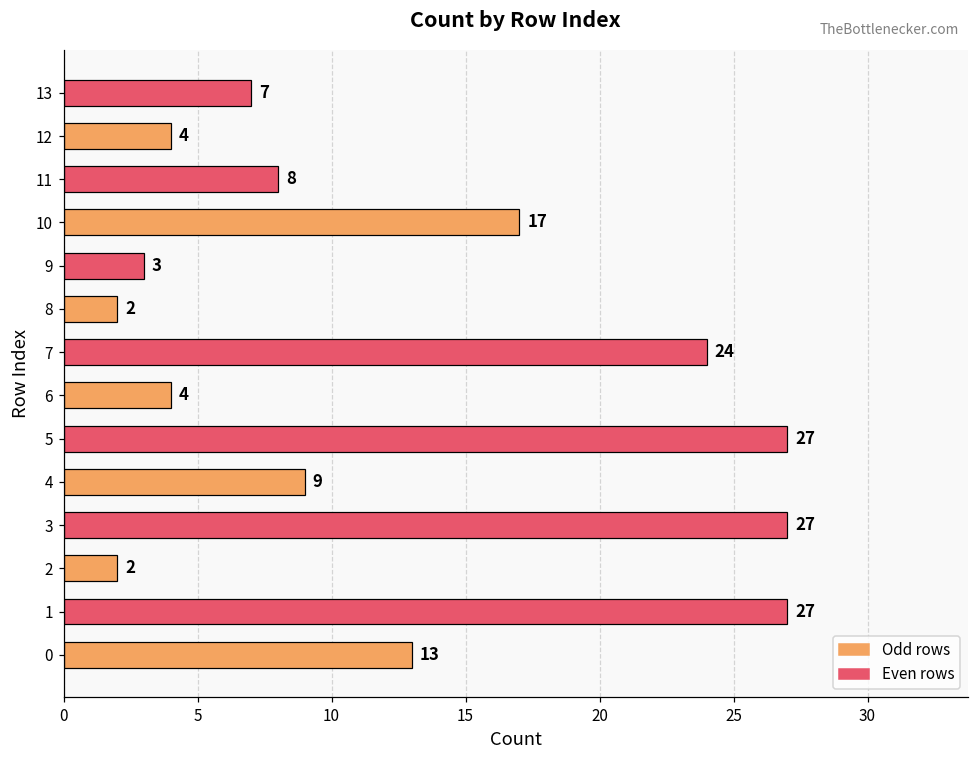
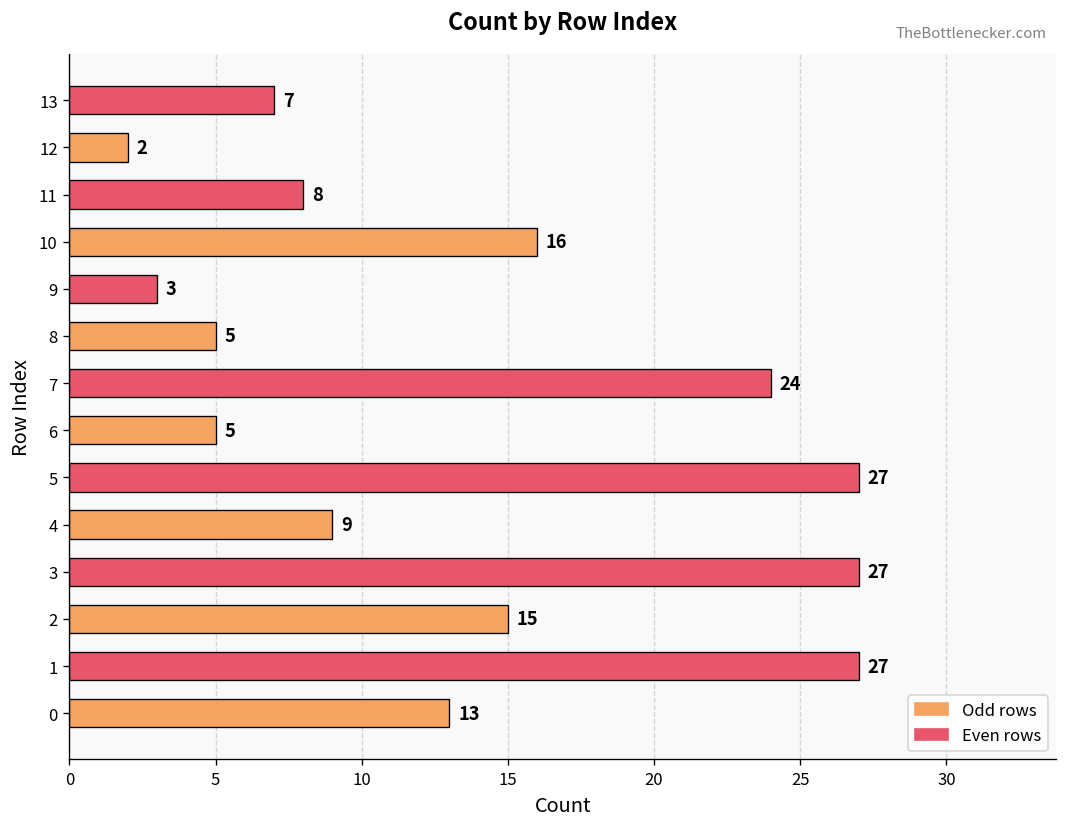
12: 4 -> 2
10: 17 -> 16
8: 2 -> 5
6: 4 -> 5
2: 2 -> 15
